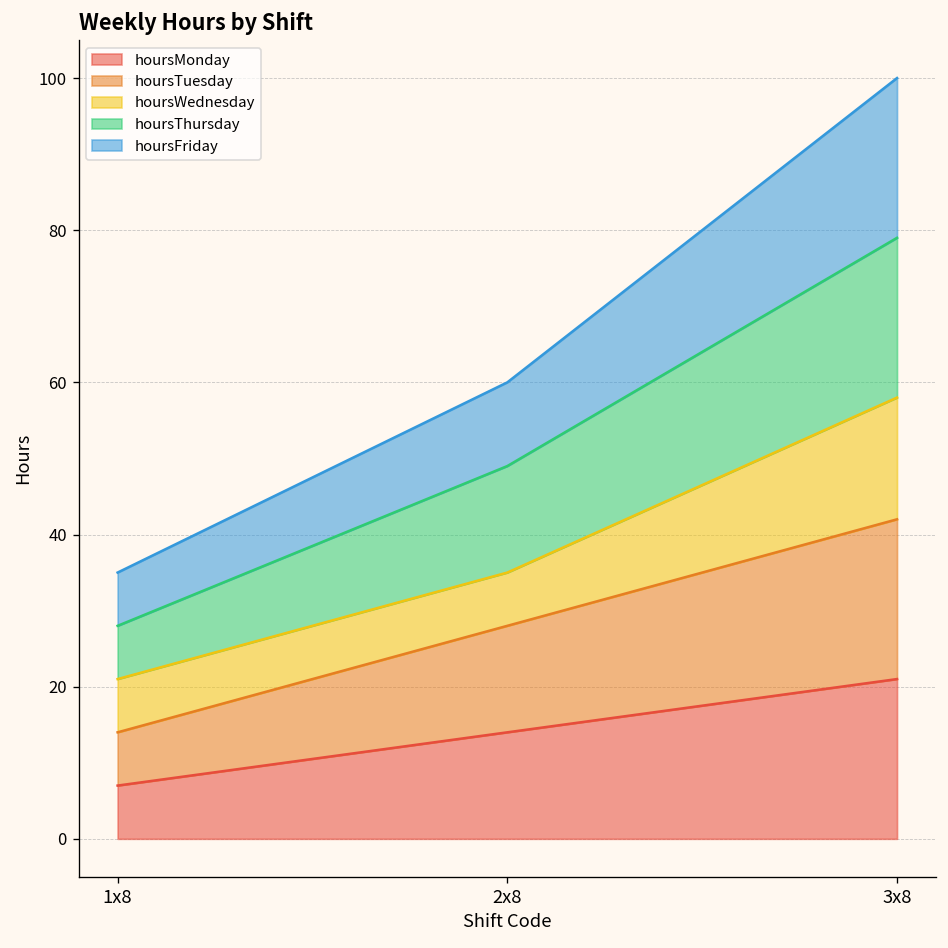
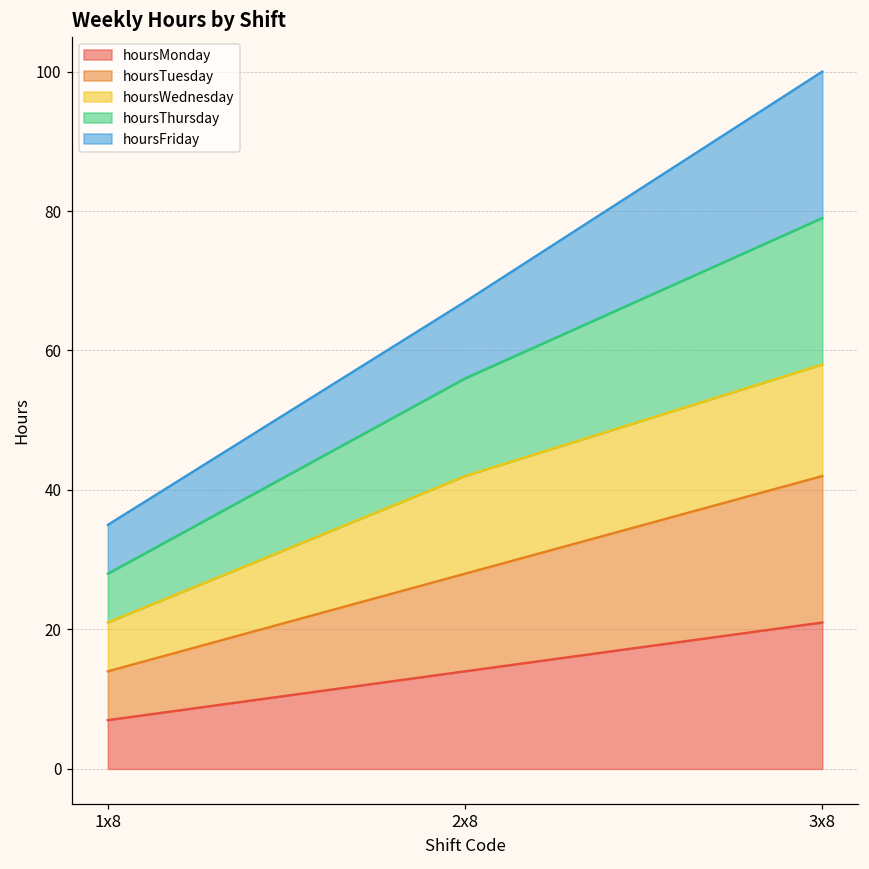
hoursWednesday, 2x8: 7 -> 14
